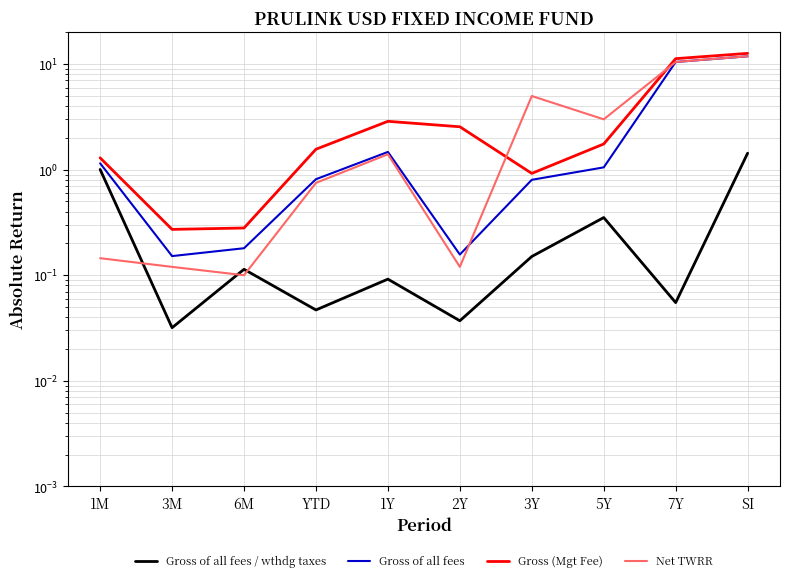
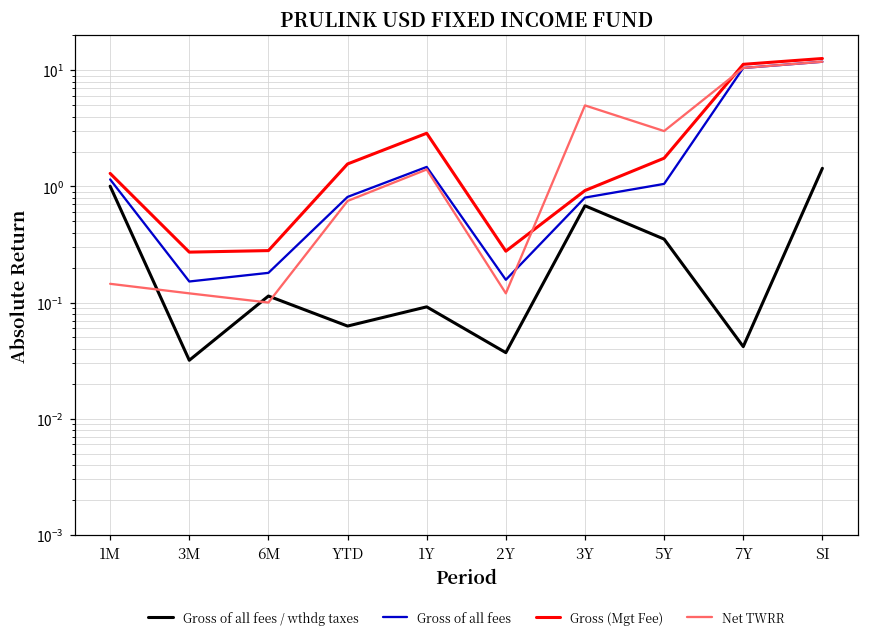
Gross of all fees / wthdg taxes, YTD: 0.05 -> 0.06
Gross (Mgt Fee), 2Y: 2.6 -> 0.28
Gross of all fees / wthdg taxes, 3Y: 0.15 -> 0.7
Gross of all fees / wthdg taxes, 7Y: 0.06 -> 0.042
